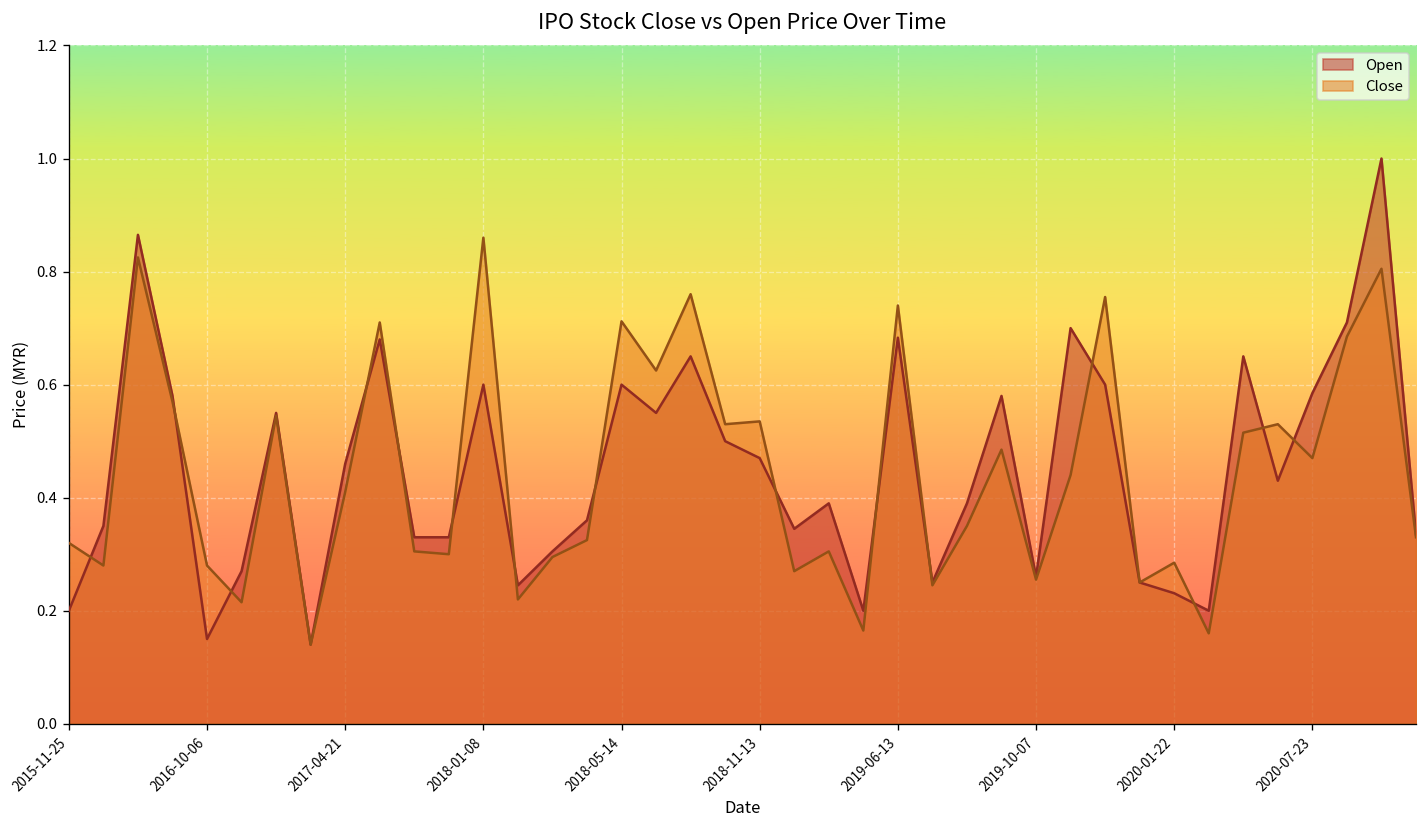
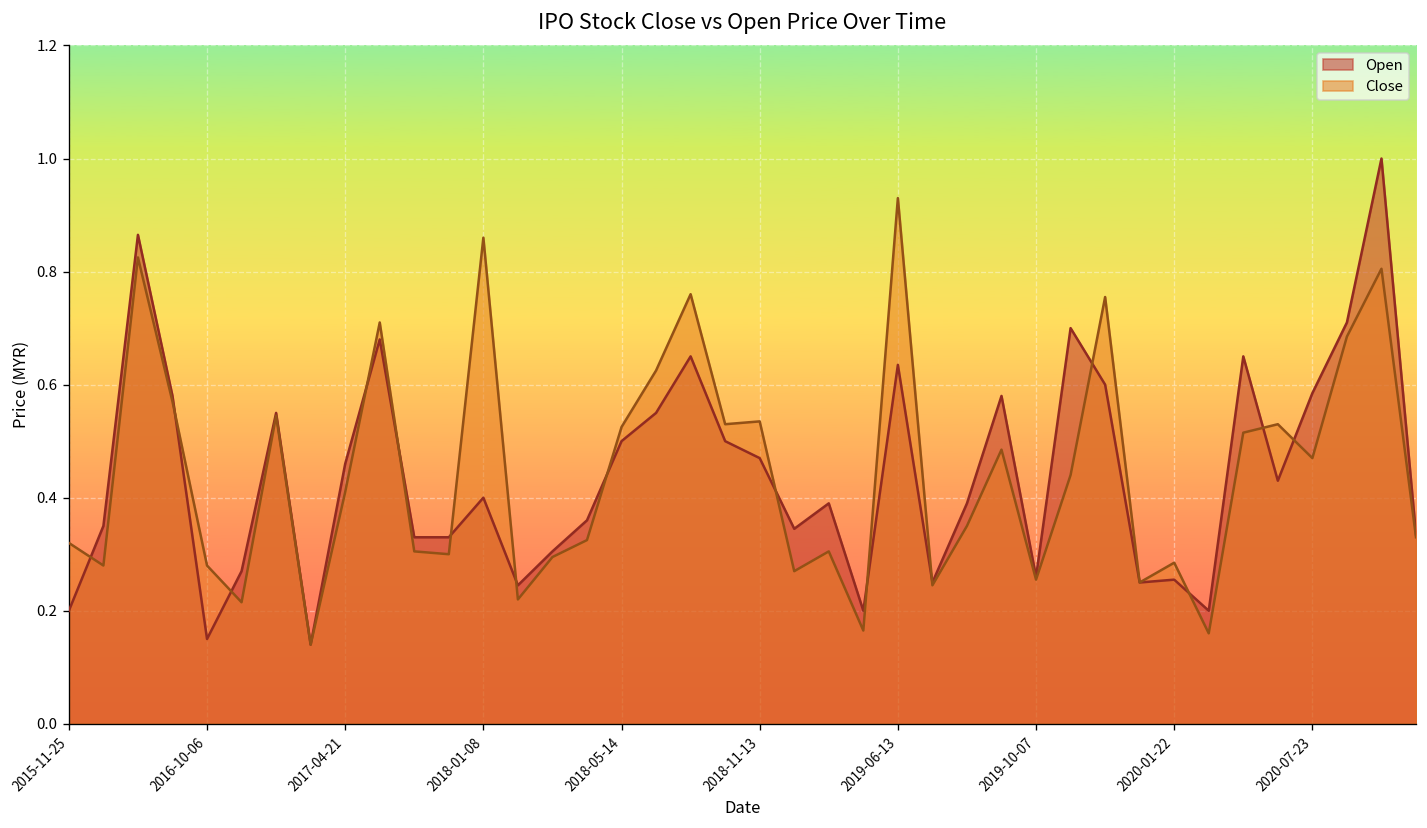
Open, 2018-01-08: 0.6 -> 0.4
Open, 2018-05-14: 0.6 -> 0.5
Close, 2018-05-14: 0.71 -> 0.53
Open, 2019-06-13: 0.68 -> 0.64
Close, 2019-06-13: 0.74 -> 0.93
Open, 2020-01-22: 0.23 -> 0.26
